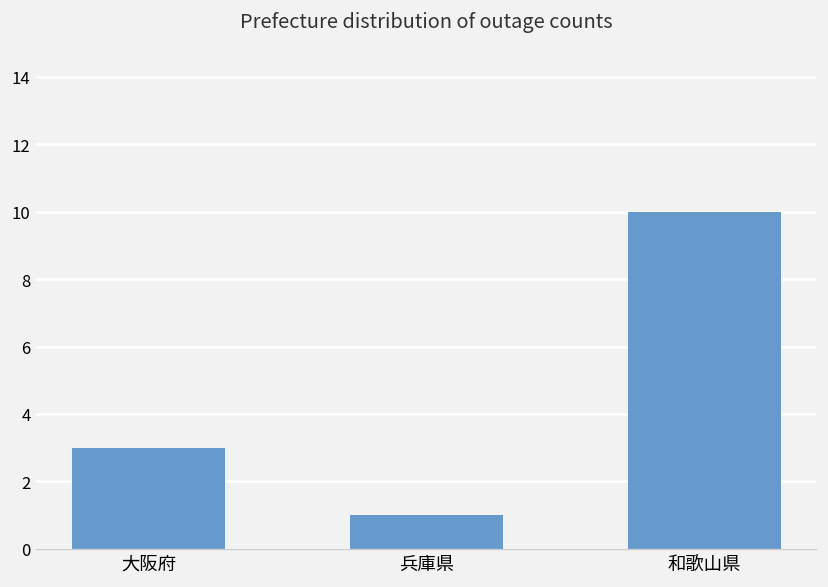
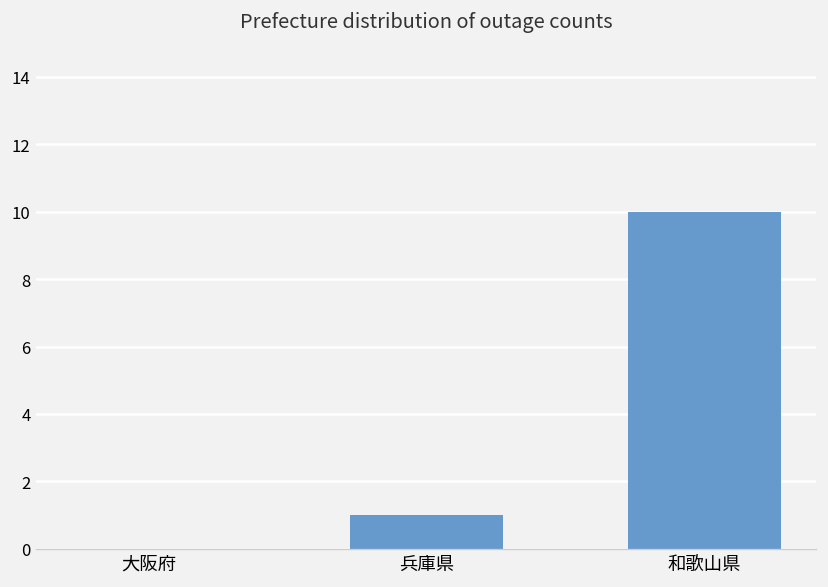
大阪府: 3 -> 0
